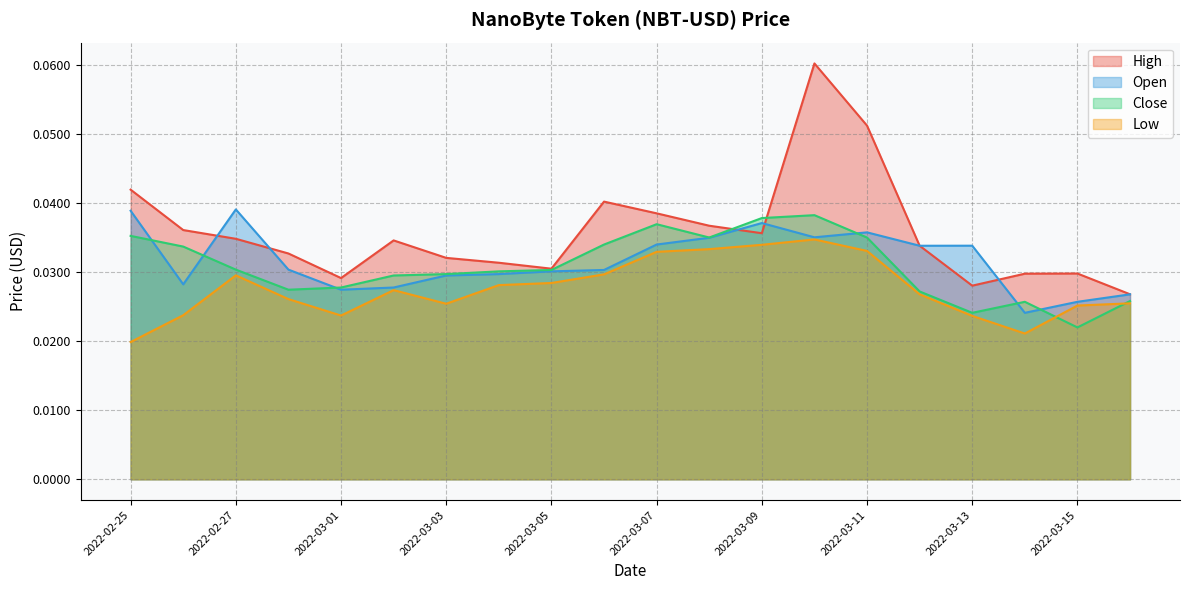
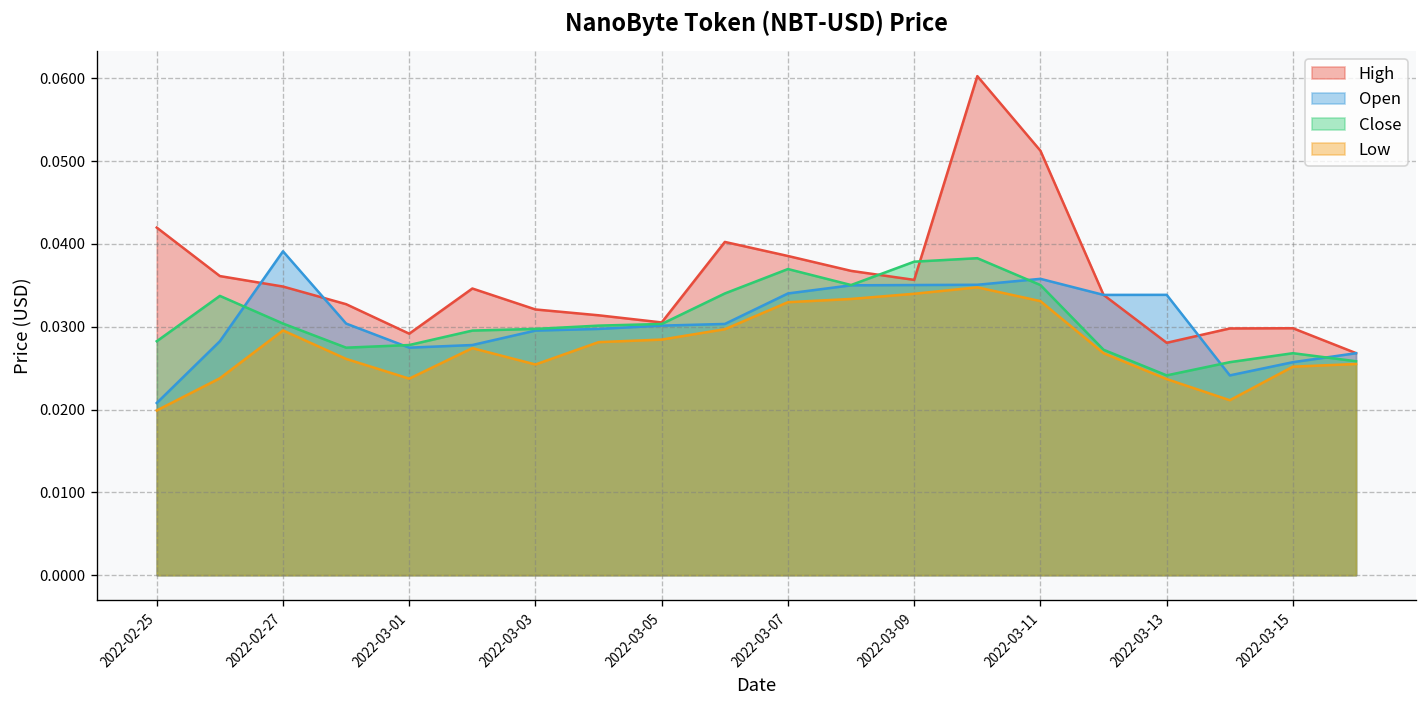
Open, 2022-02-25: 0.039 -> 0.021
Close, 2022-02-25: 0.035 -> 0.028
Open, 2022-03-09: 0.037 -> 0.035
Close, 2022-03-15: 0.022 -> 0.027
